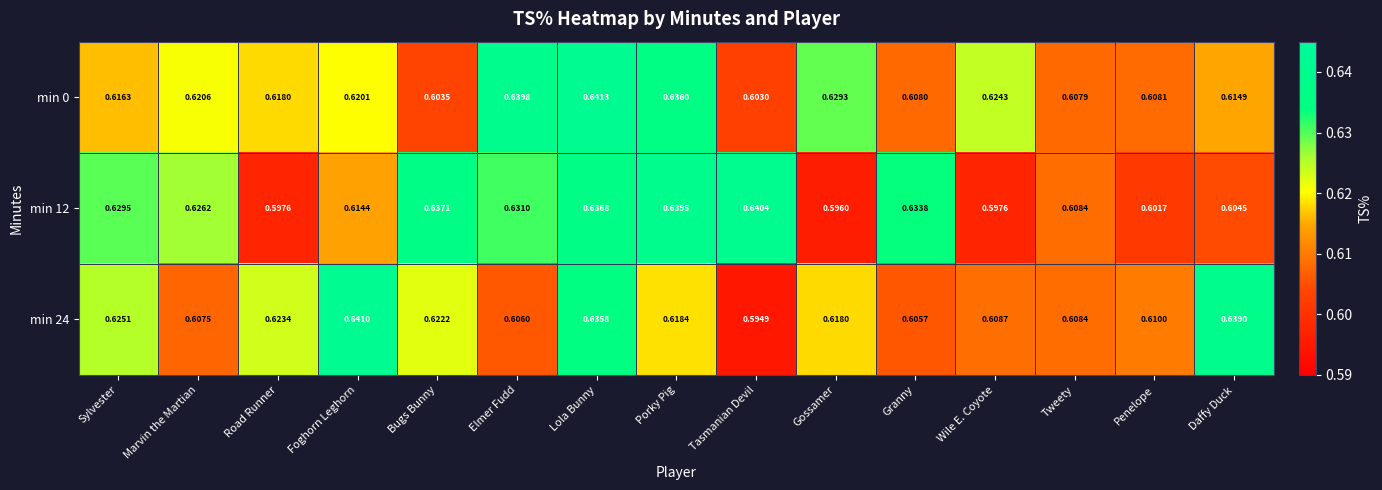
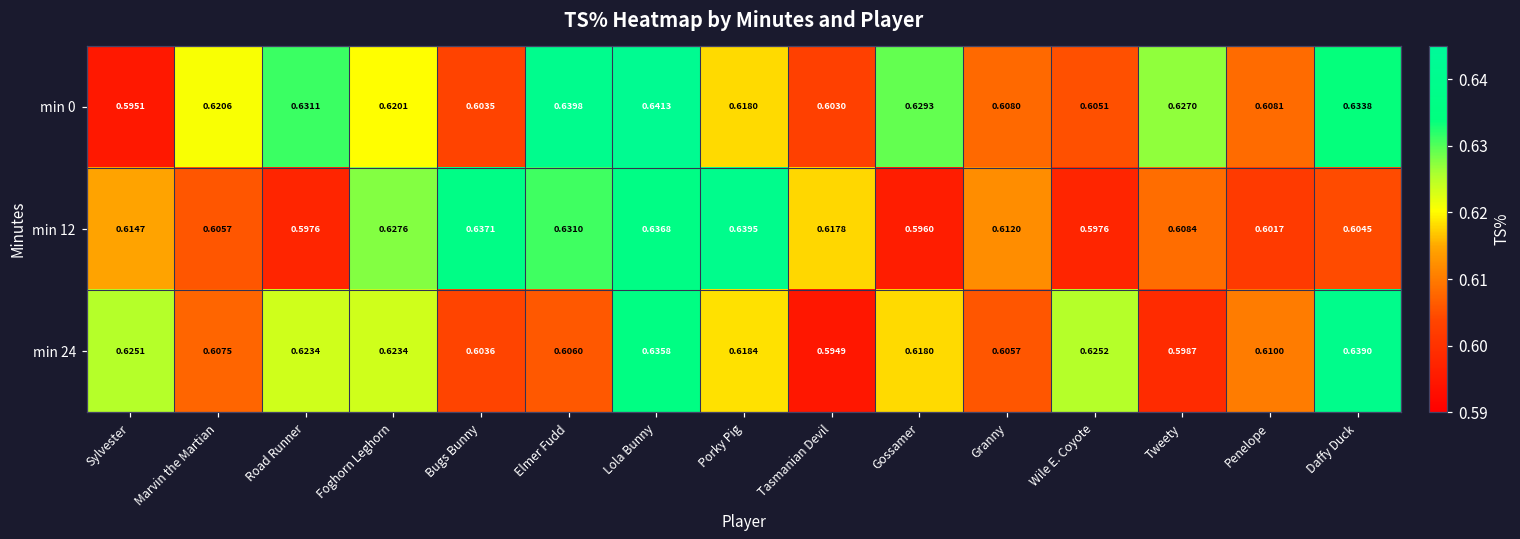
min 0, Sylvester: 0.6163 -> 0.5951
min 0, Road Runner: 0.6180 -> 0.6311
min 0, Porky Pig: 0.6360 -> 0.6180
min 0, Wile E. Coyote: 0.6243 -> 0.6051
min 0, Tweety: 0.6079 -> 0.6270
min 0, Daffy Duck: 0.6149 -> 0.6338
min 12, Sylvester: 0.6295 -> 0.6147
min 12, Marvin the Martian: 0.6262 -> 0.6057
min 12, Foghorn Leghorn: 0.6144 -> 0.6276
min 12, Tasmanian Devil: 0.6404 -> 0.6178
min 12, Granny: 0.6338 -> 0.6120
min 24, Foghorn Leghorn: 0.6410 -> 0.6234
min 24, Bugs Bunny: 0.6222 -> 0.6036
min 24, Wile E. Coyote: 0.6087 -> 0.6252
min 24, Tweety: 0.6084 -> 0.5987
